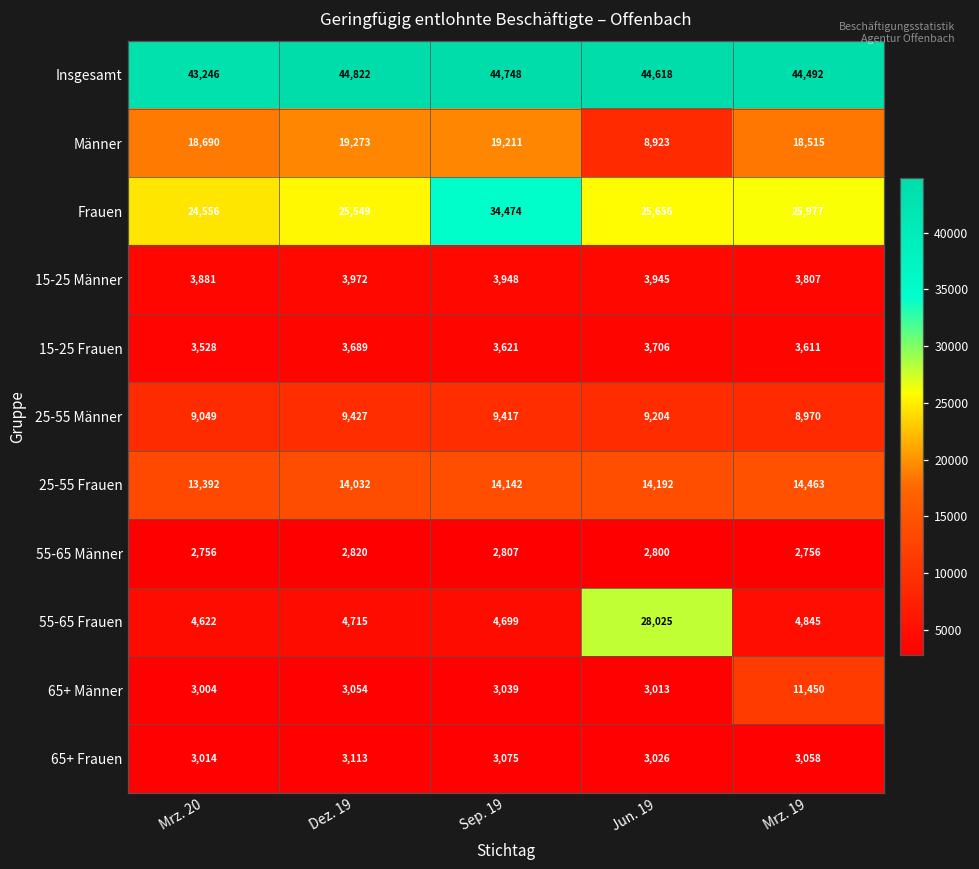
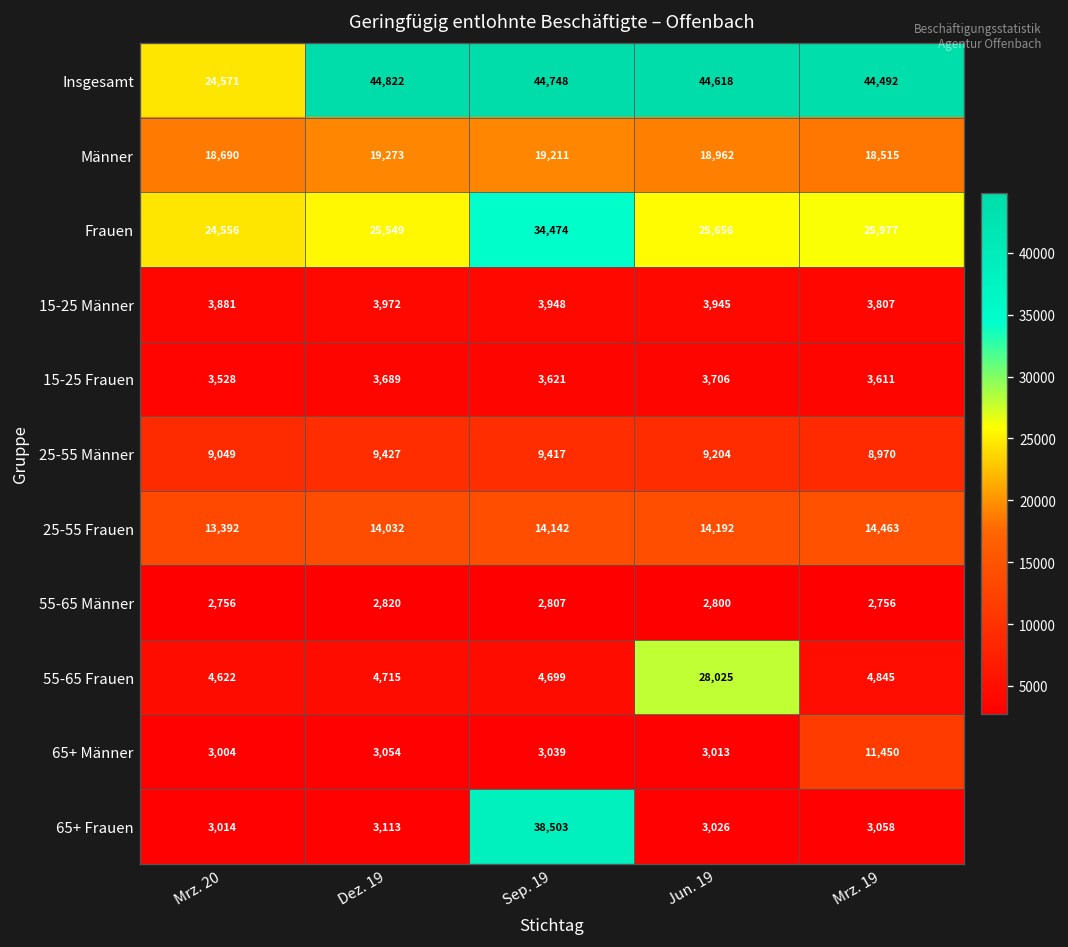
Insgesamt, Mrz. 20: 43,246 -> 24,571
Männer, Jun. 19: 8,923 -> 18,962
65+ Frauen, Sep. 19: 3,075 -> 38,503
